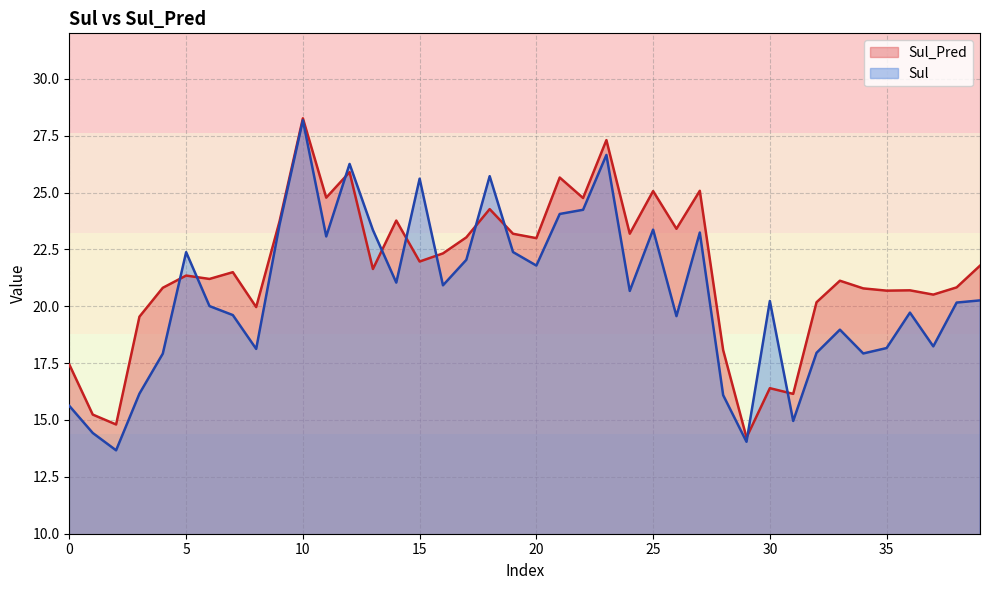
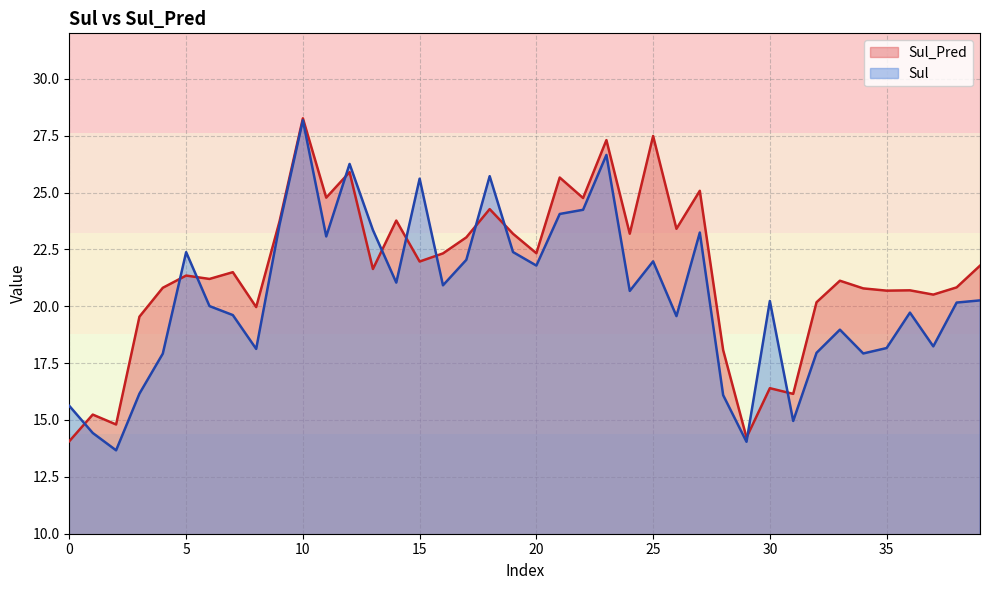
Sul_Pred, 0: 17.4 -> 14.1
Sul_Pred, 20: 23.0 -> 22.3
Sul_Pred, 25: 25.1 -> 27.5
Sul, 25: 23.4 -> 22.0
